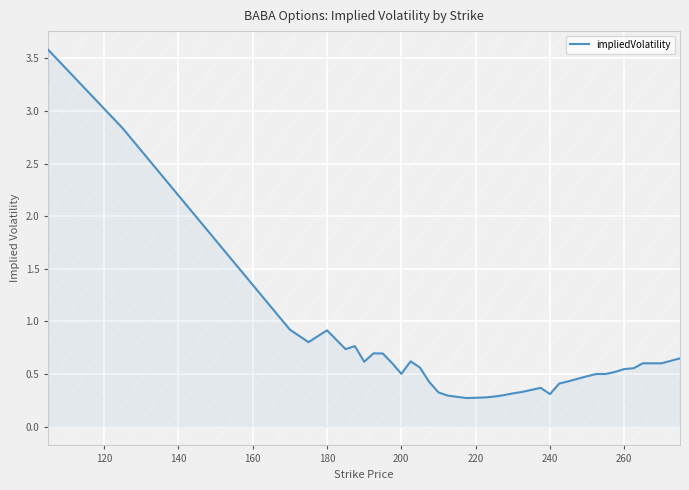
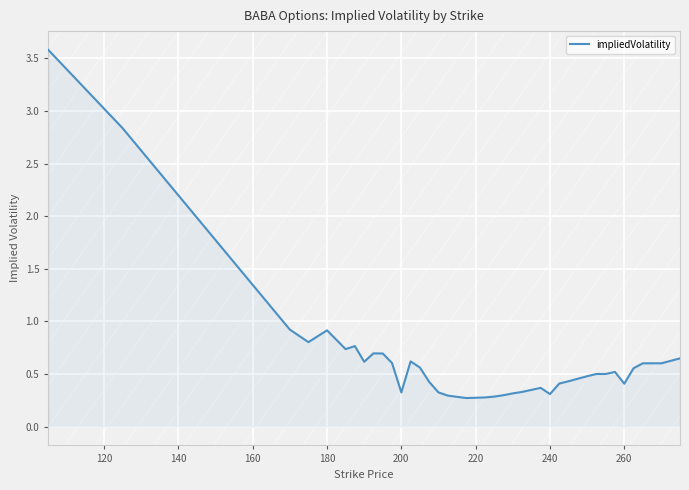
200: 0.50 -> 0.32
260: 0.55 -> 0.41
